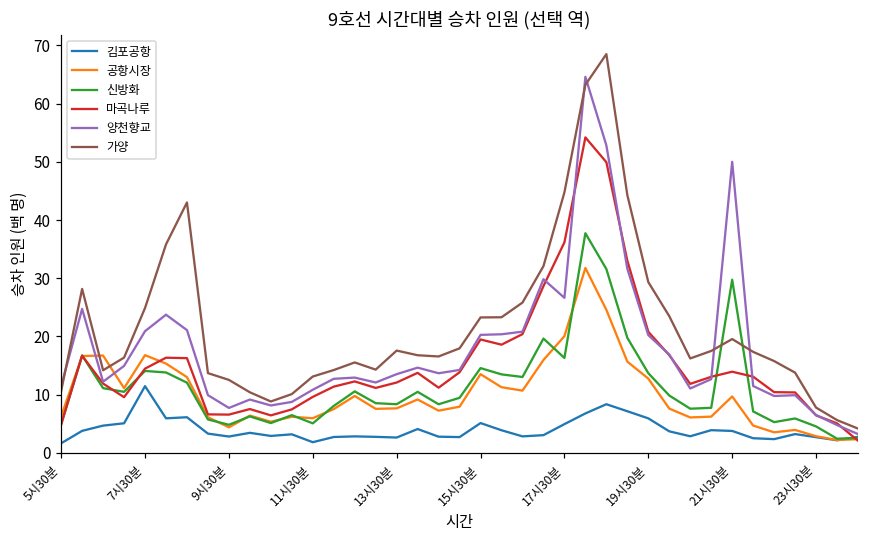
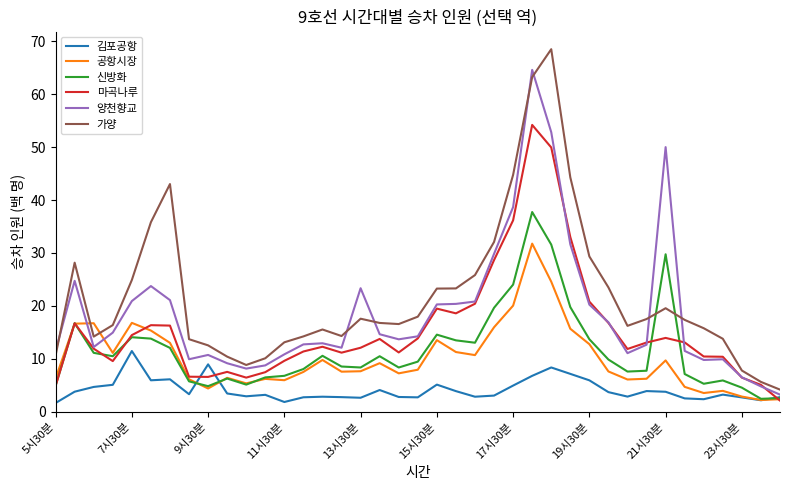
김포공항, 9시30분: 3 -> 9
양천향교, 9시30분: 8 -> 11
신방화, 11시30분: 5 -> 7
양천향교, 13시30분: 14 -> 23
신방화, 17시30분: 16 -> 24
양천향교, 17시30분: 27 -> 39
